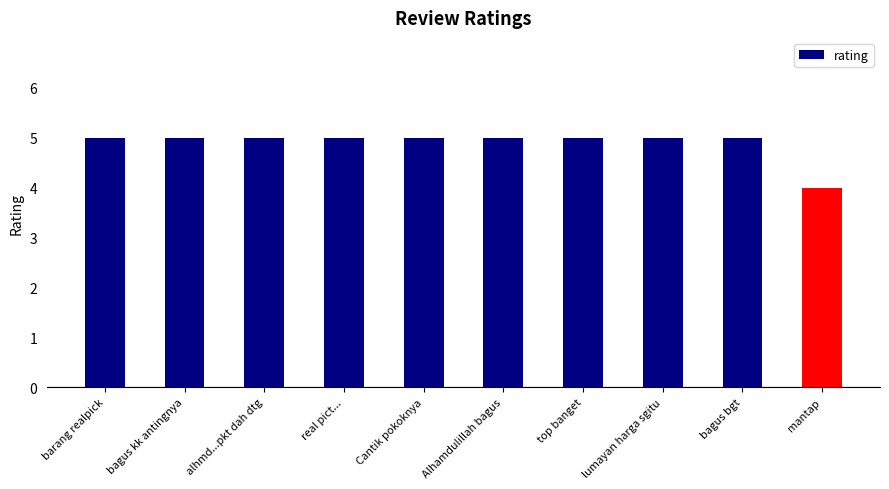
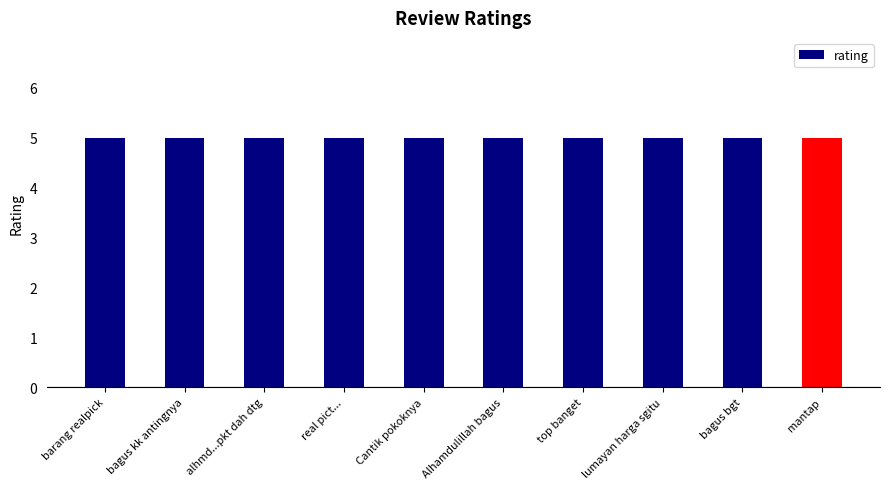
mantap: 4 -> 5
